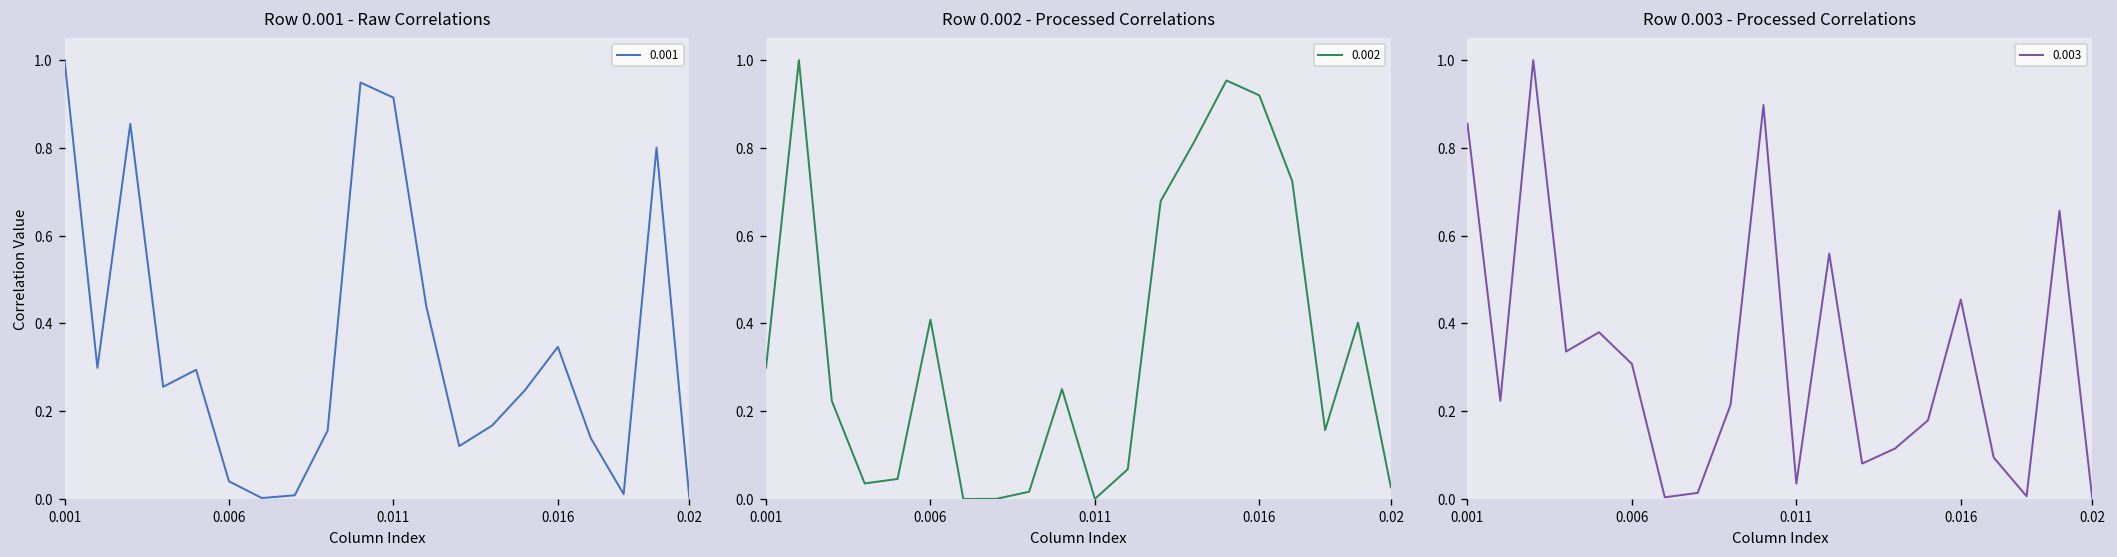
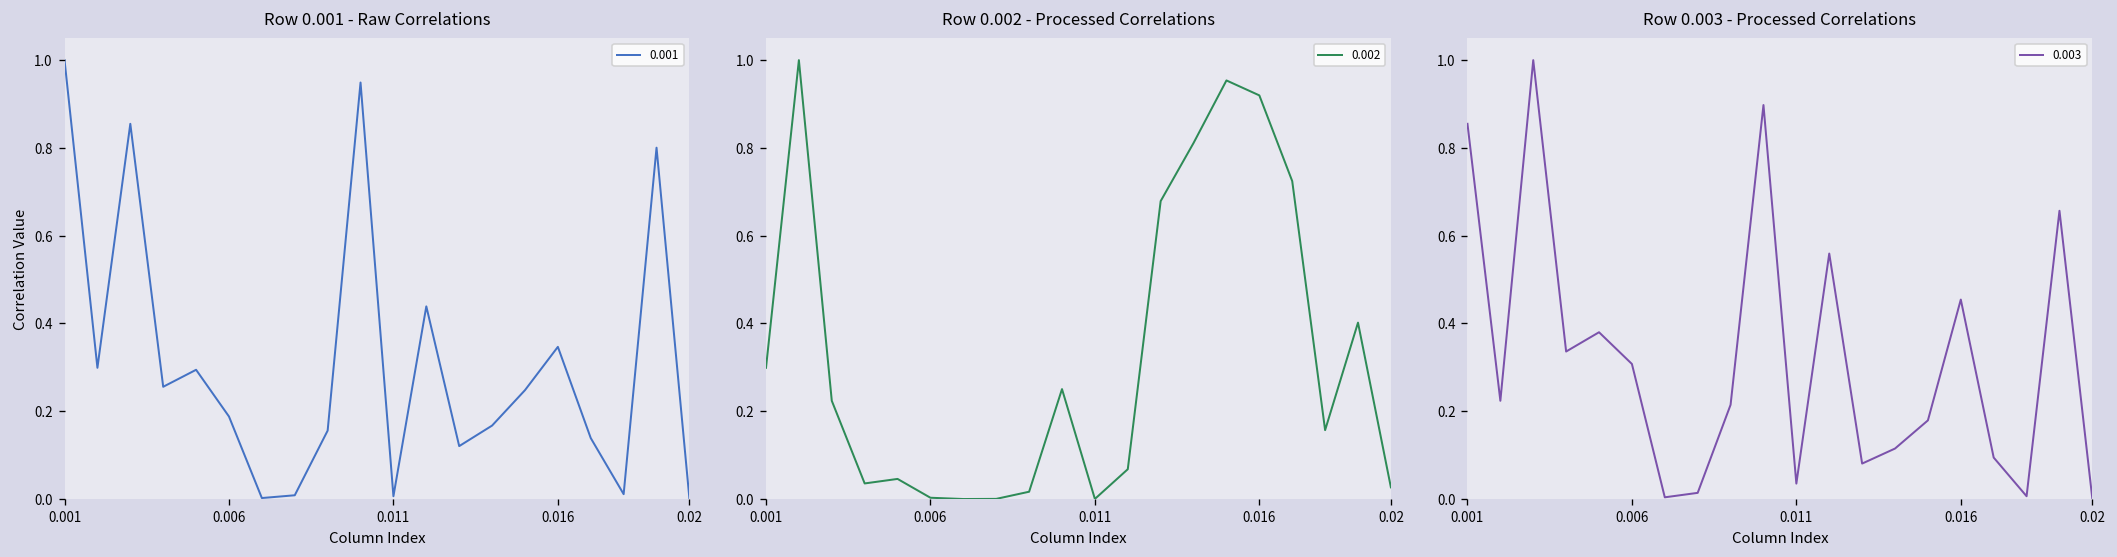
Row 0.001 - Raw Correlations, 0.006: 0.04 -> 0.19
Row 0.001 - Raw Correlations, 0.011: 0.91 -> 0.01
Row 0.002 - Processed Correlations, 0.006: 0.41 -> 0.00
